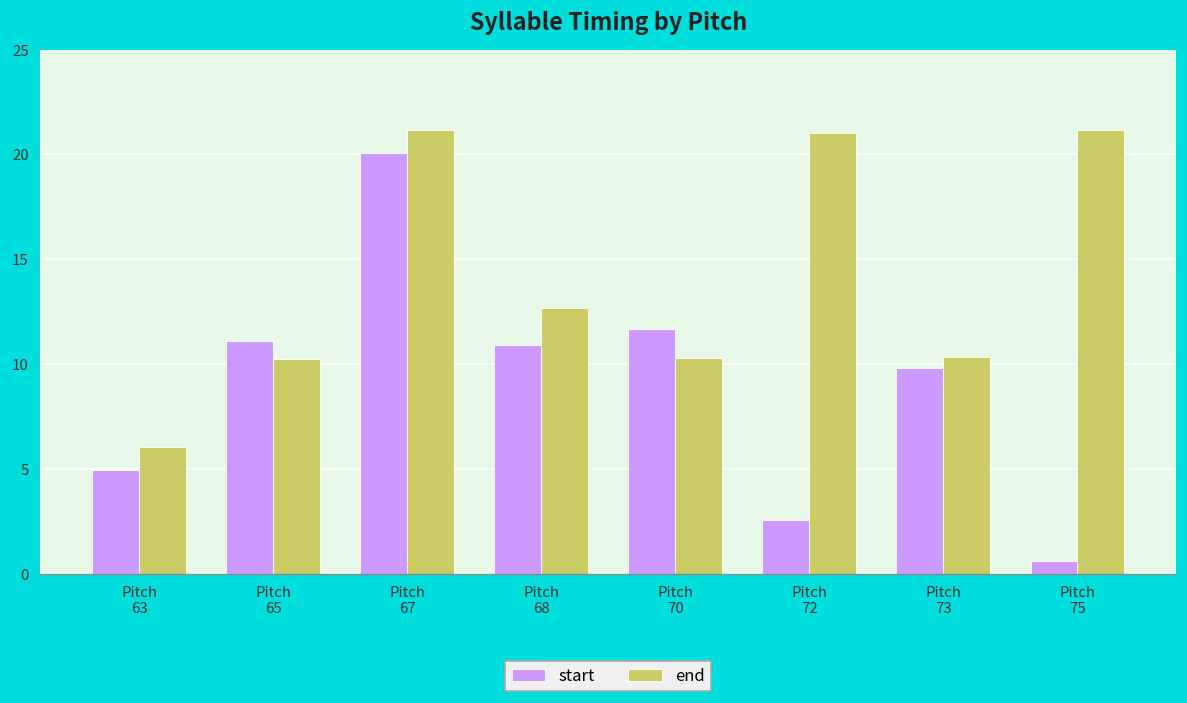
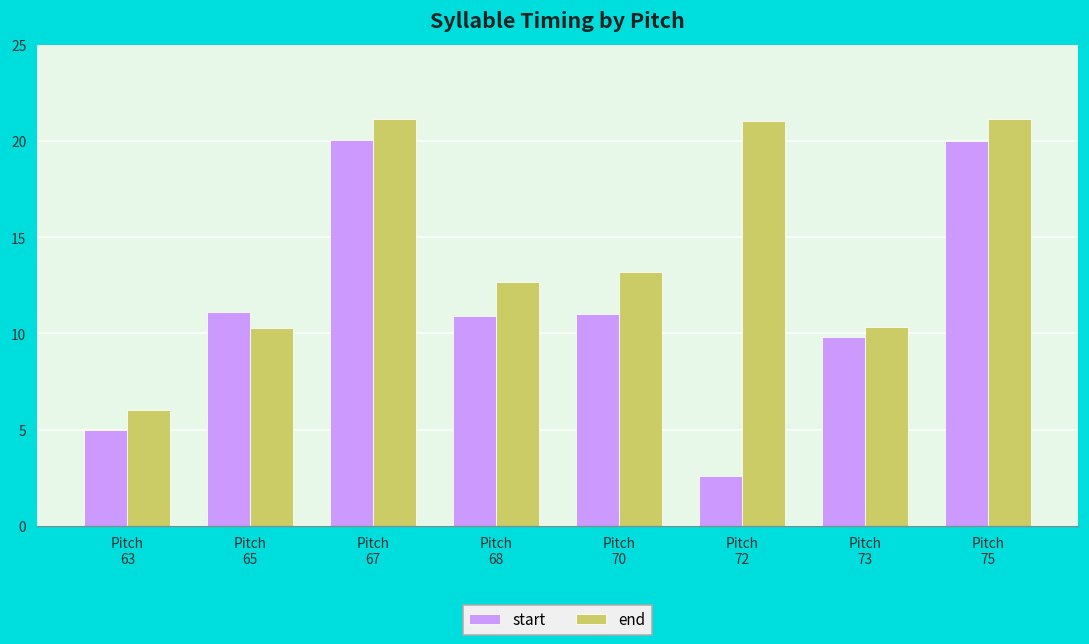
start, Pitch 70: 11.7 -> 11.0
end, Pitch 70: 10.3 -> 13.2
start, Pitch 75: 0.6 -> 20.0
